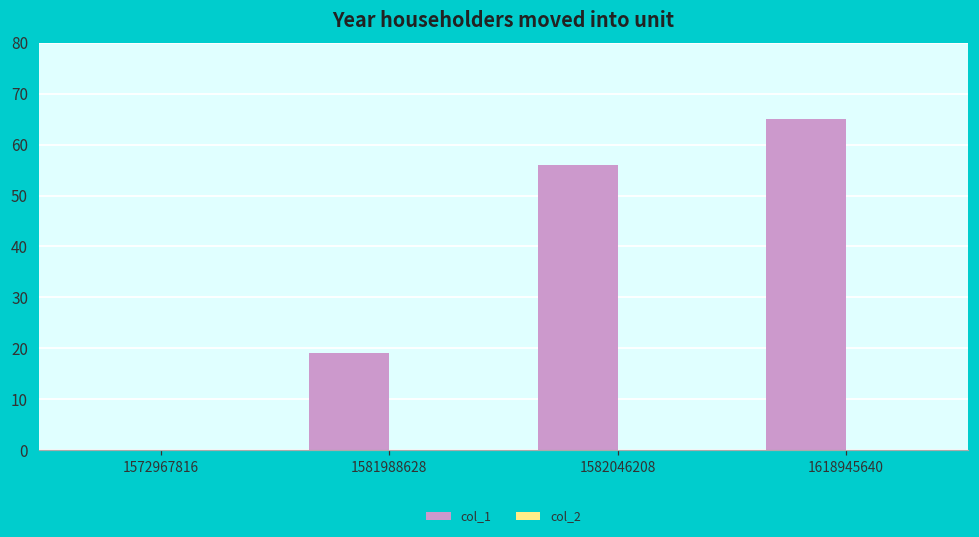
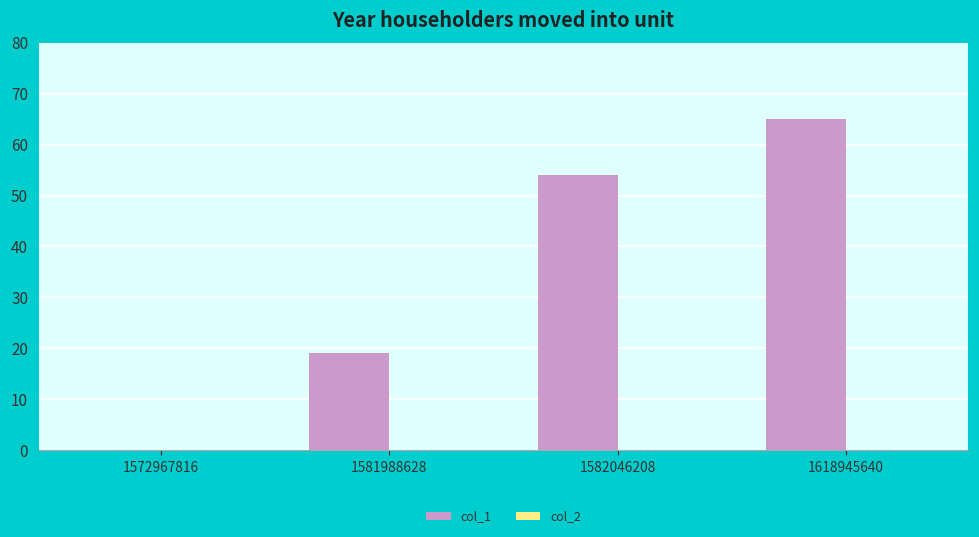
col_1, 1582046208: 56 -> 54
